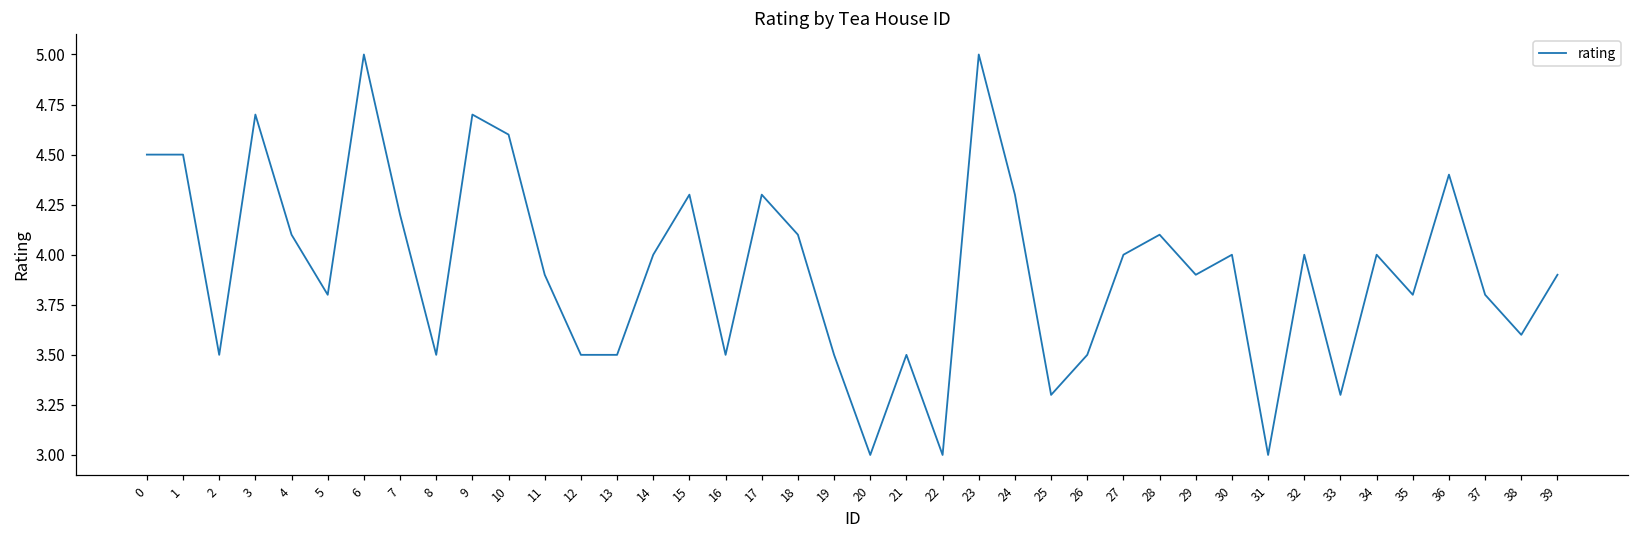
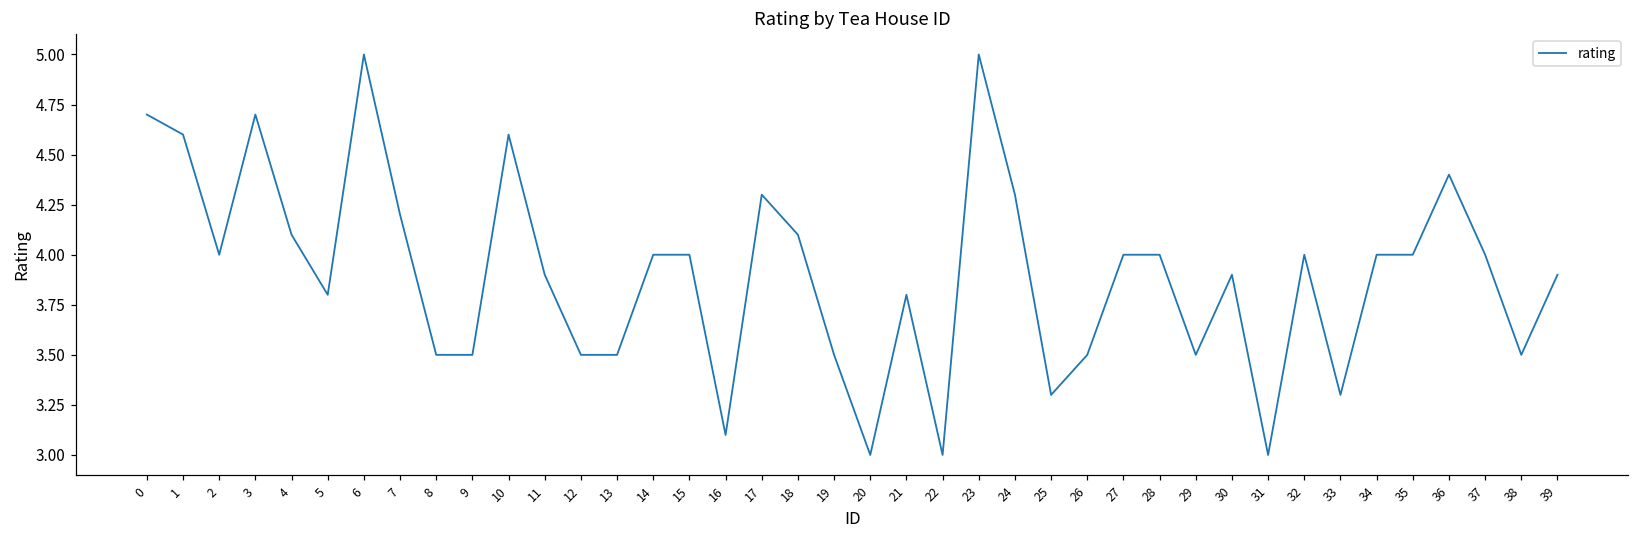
0: 4.5 -> 4.7
1: 4.5 -> 4.6
2: 3.5 -> 4.0
9: 4.7 -> 3.5
15: 4.3 -> 4.0
16: 3.5 -> 3.1
21: 3.5 -> 3.8
28: 4.1 -> 4.0
29: 3.9 -> 3.5
30: 4.0 -> 3.9
35: 3.8 -> 4.0
37: 3.8 -> 4.0
38: 3.6 -> 3.5
